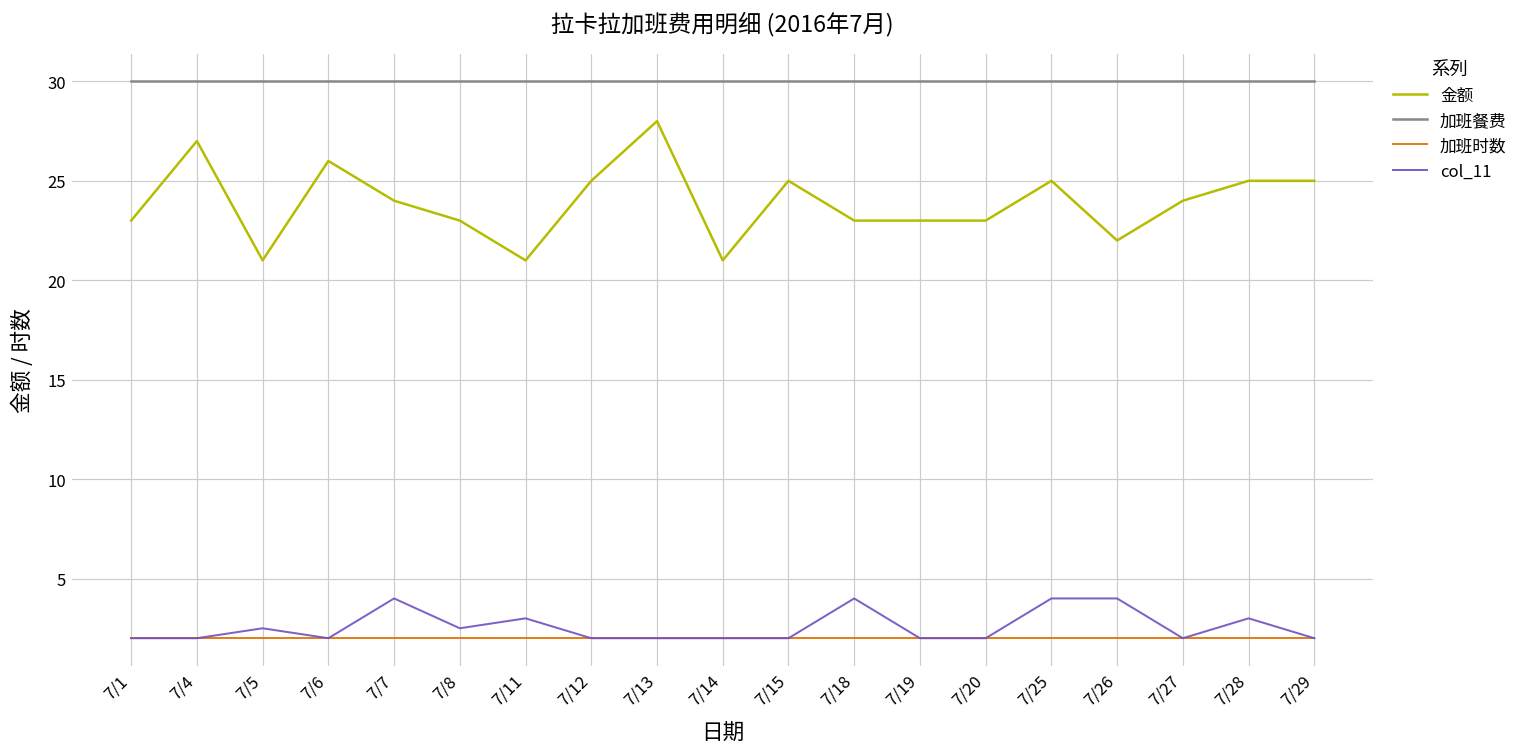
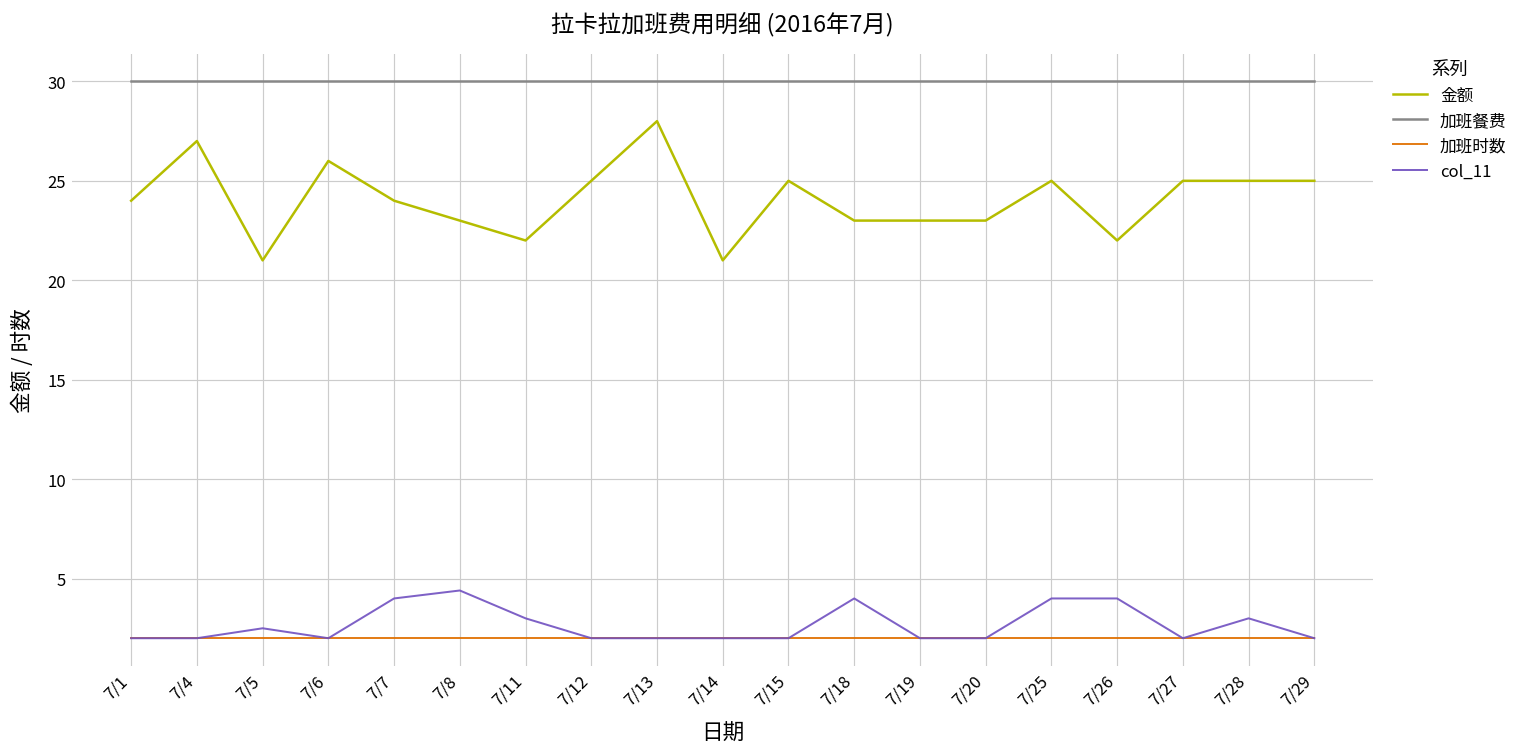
金额, 7/1: 23 -> 24
col_11, 7/8: 2.5 -> 4.4
金额, 7/11: 21 -> 22
金额, 7/27: 24 -> 25
